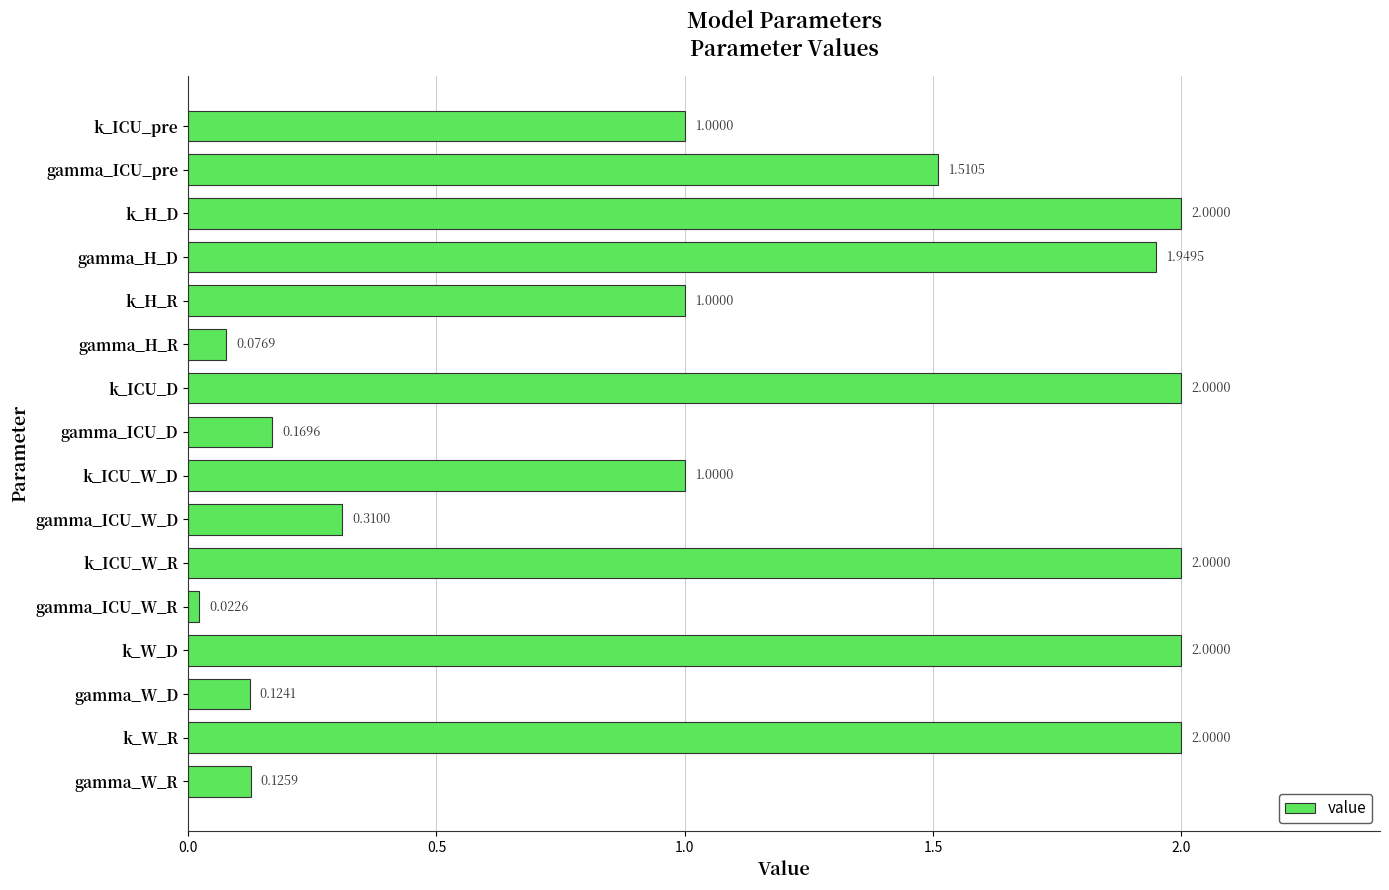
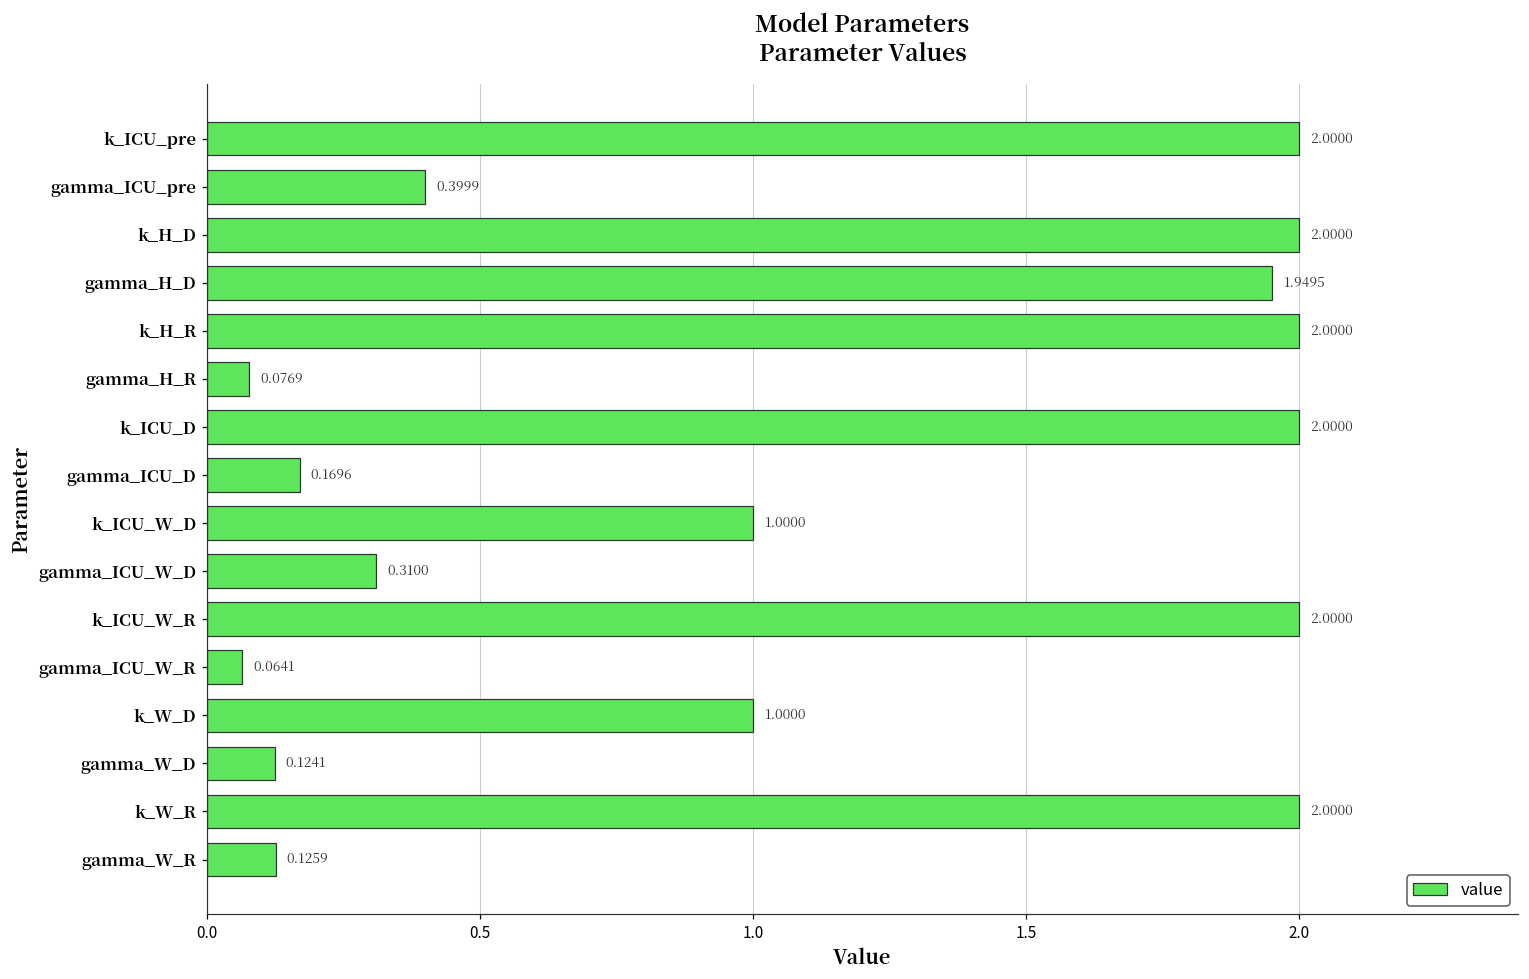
k_ICU_pre: 1.0000 -> 2.0000
gamma_ICU_pre: 1.5105 -> 0.3999
k_H_R: 1.0000 -> 2.0000
gamma_ICU_W_R: 0.0226 -> 0.0641
k_W_D: 2.0000 -> 1.0000
